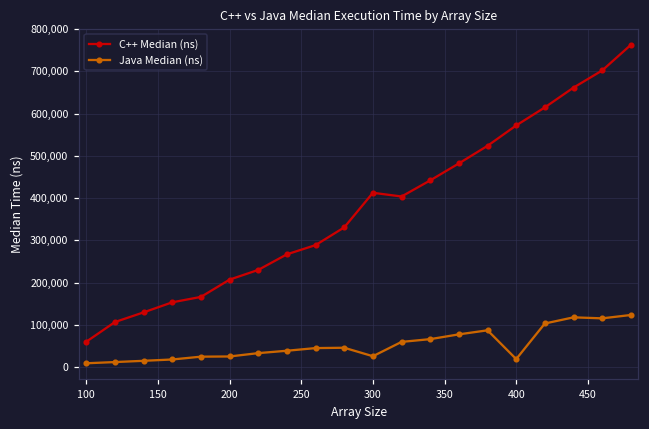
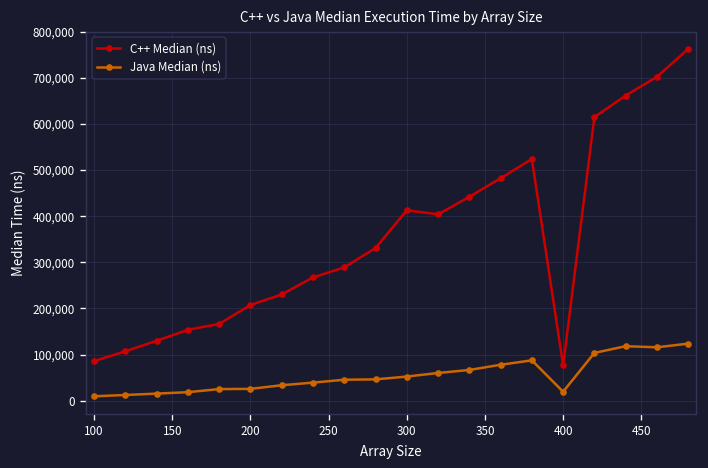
C++ Median (ns), 100: 60,000 -> 90,000
Java Median (ns), 300: 30,000 -> 50,000
C++ Median (ns), 400: 570,000 -> 80,000
